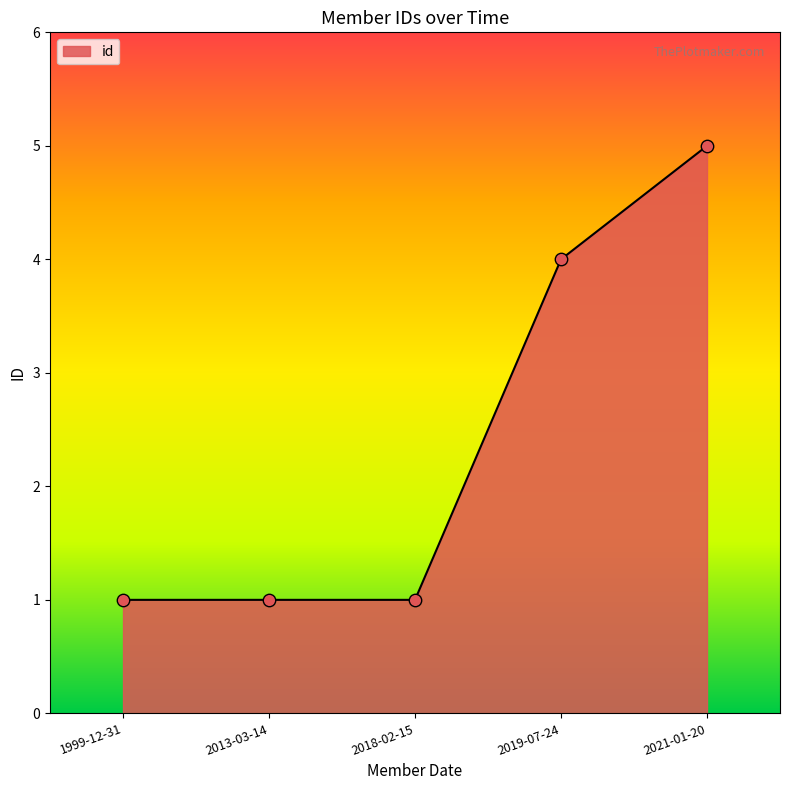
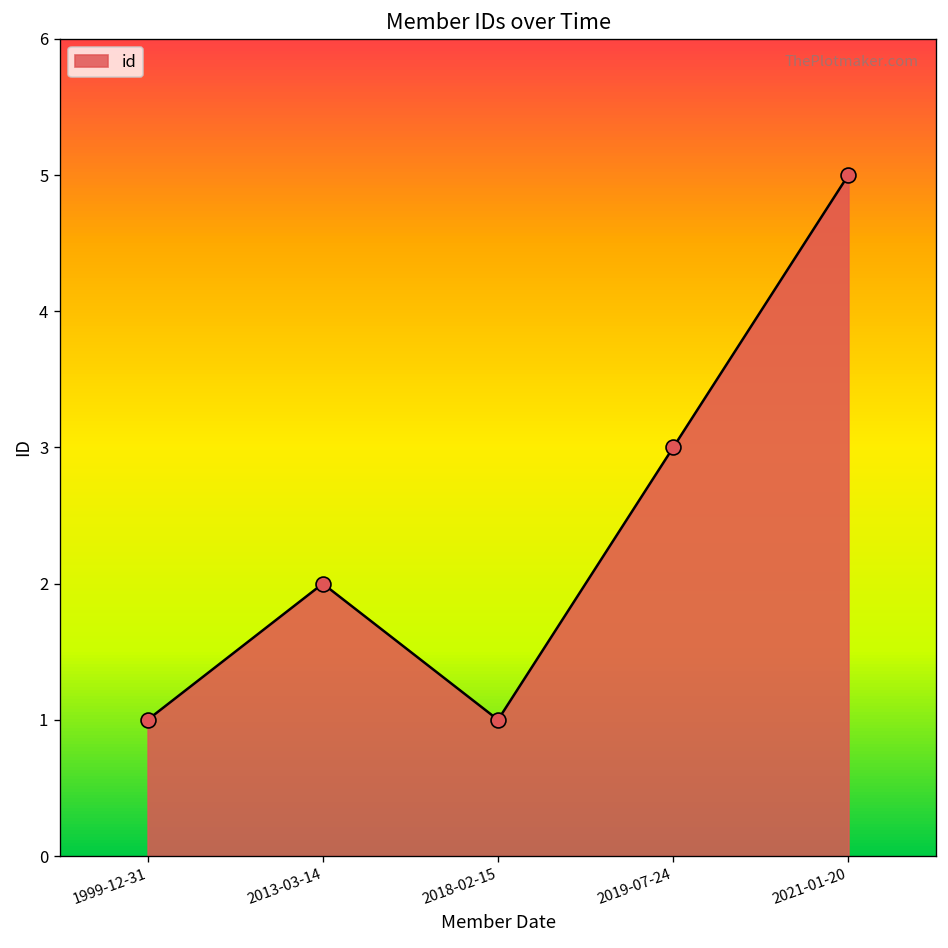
2013-03-14: 1 -> 2
2019-07-24: 4 -> 3
